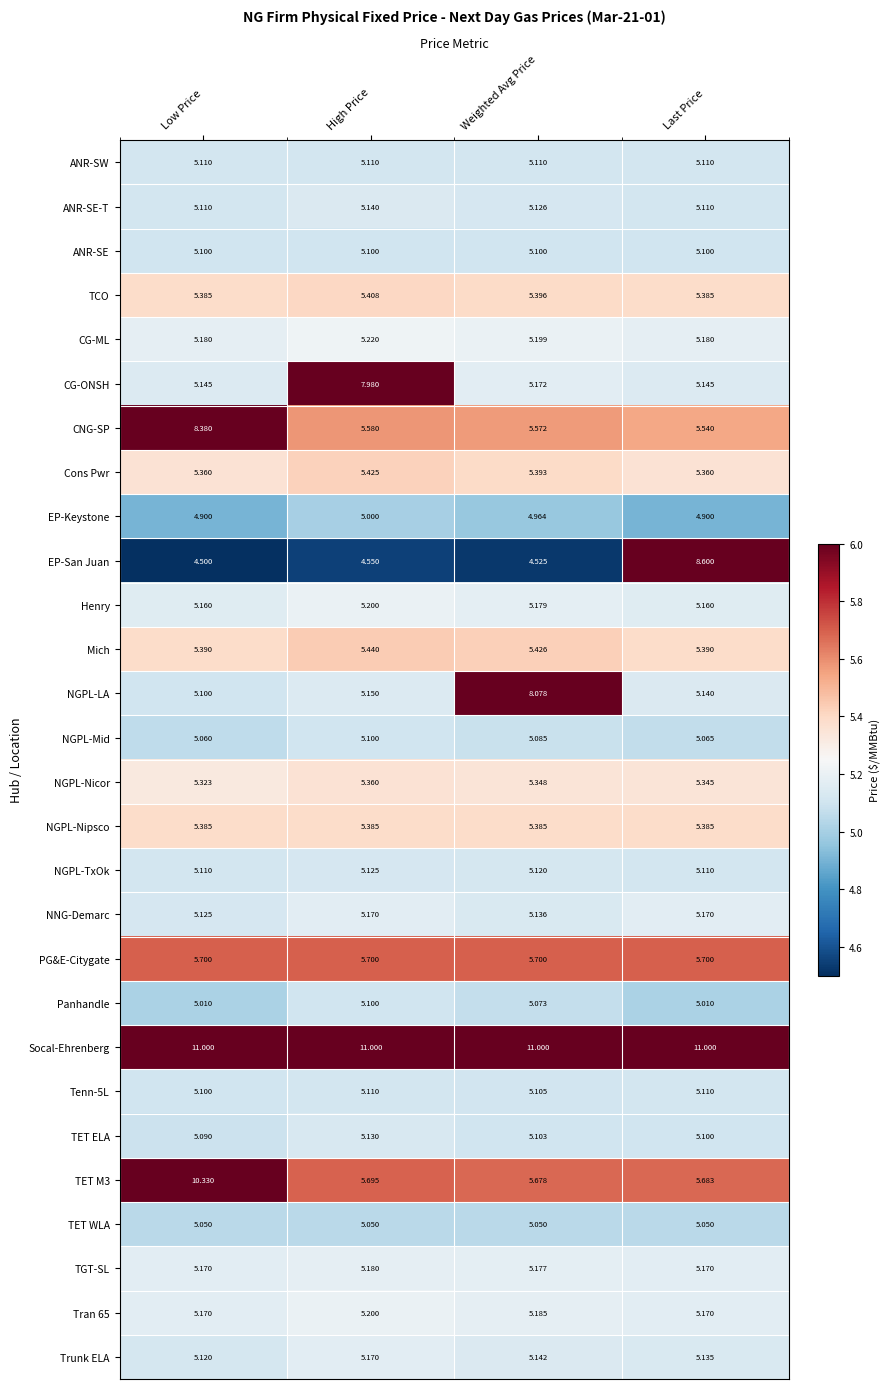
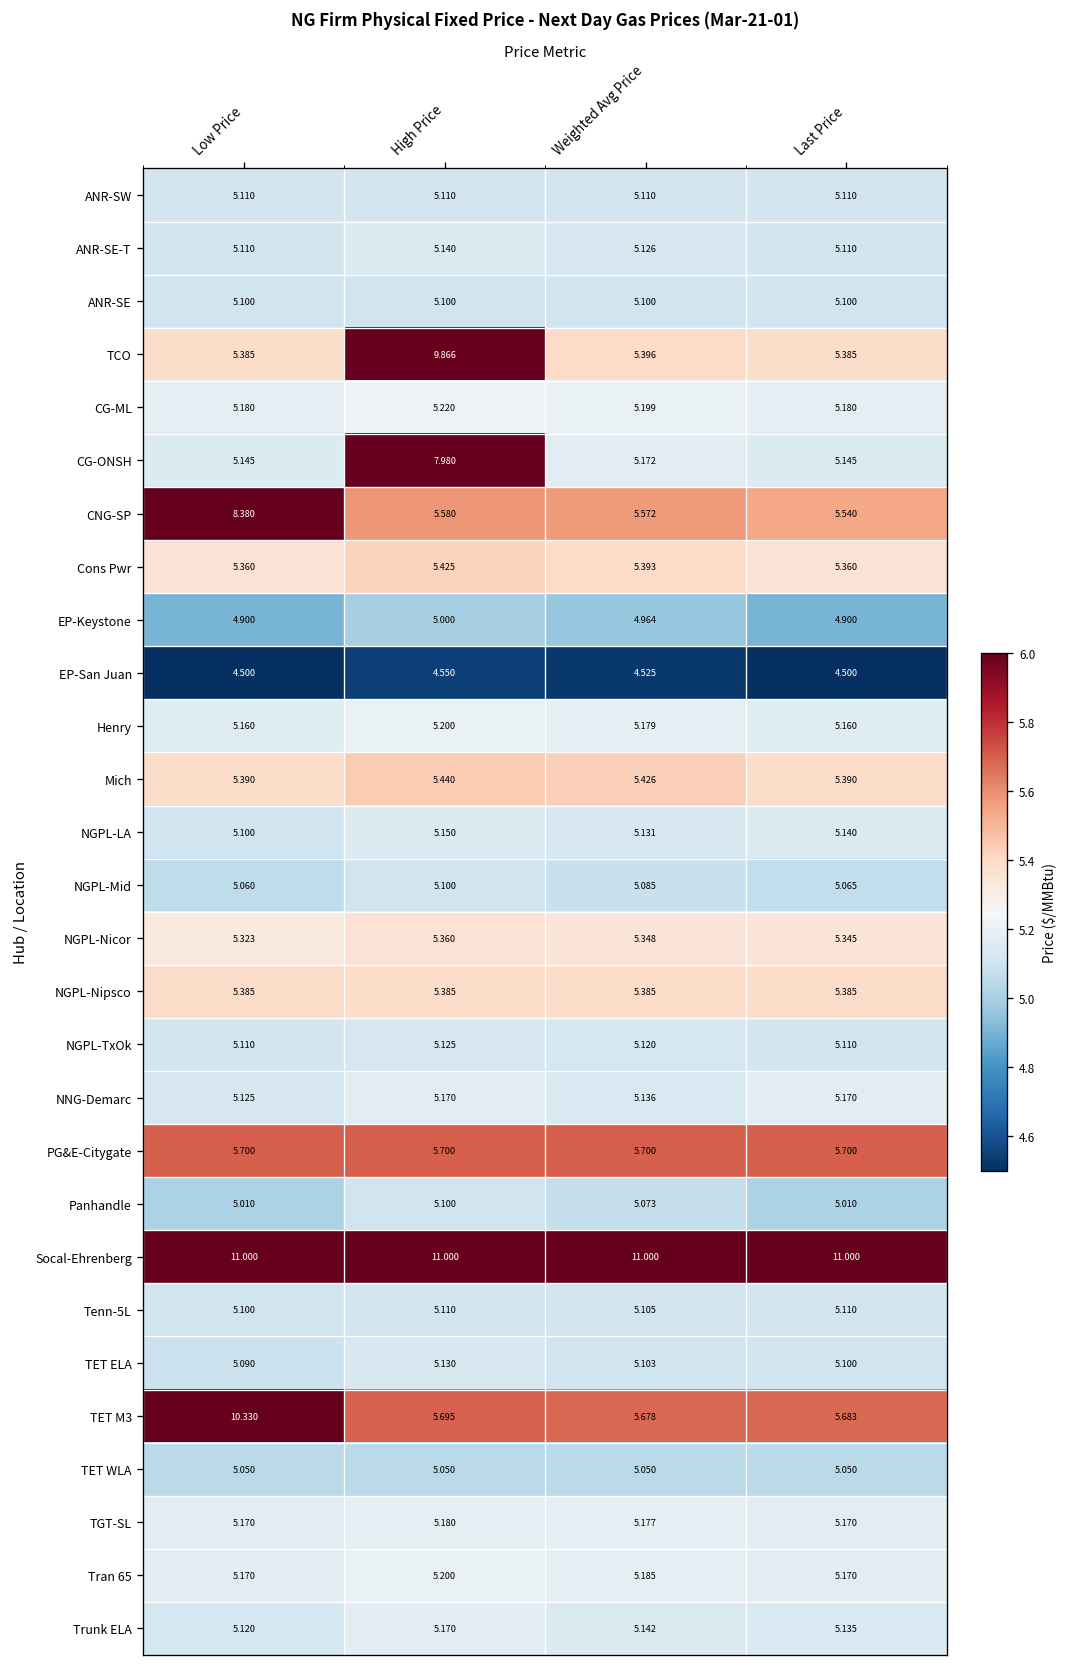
TCO, High Price: 5.408 -> 9.866
EP-San Juan, Last Price: 8.600 -> 4.500
NGPL-LA, Weighted Avg Price: 8.078 -> 5.131
